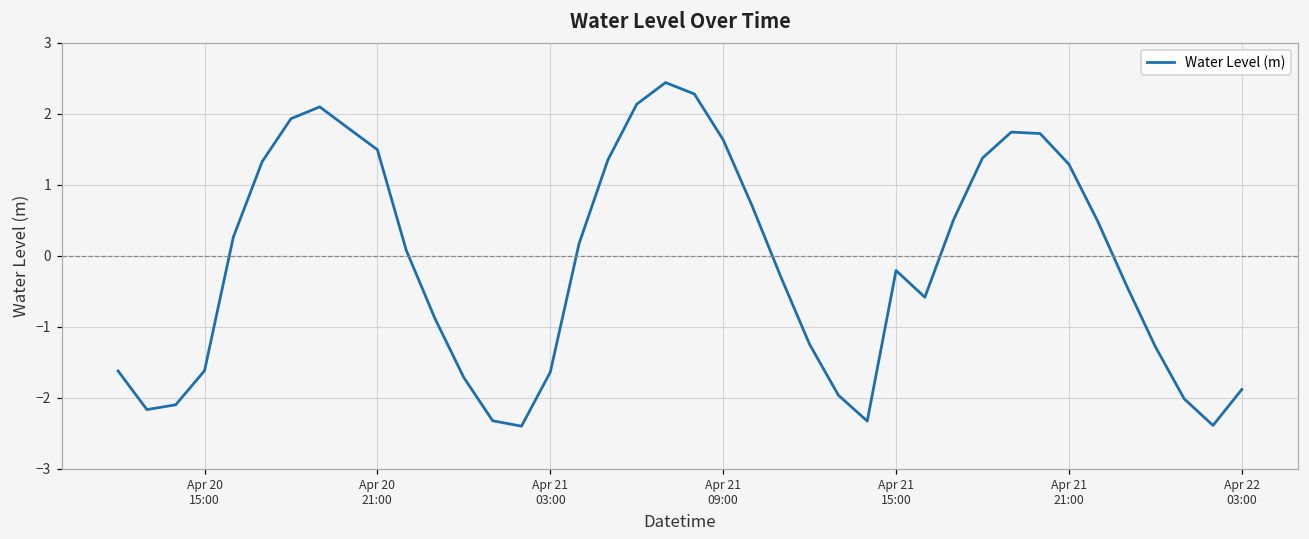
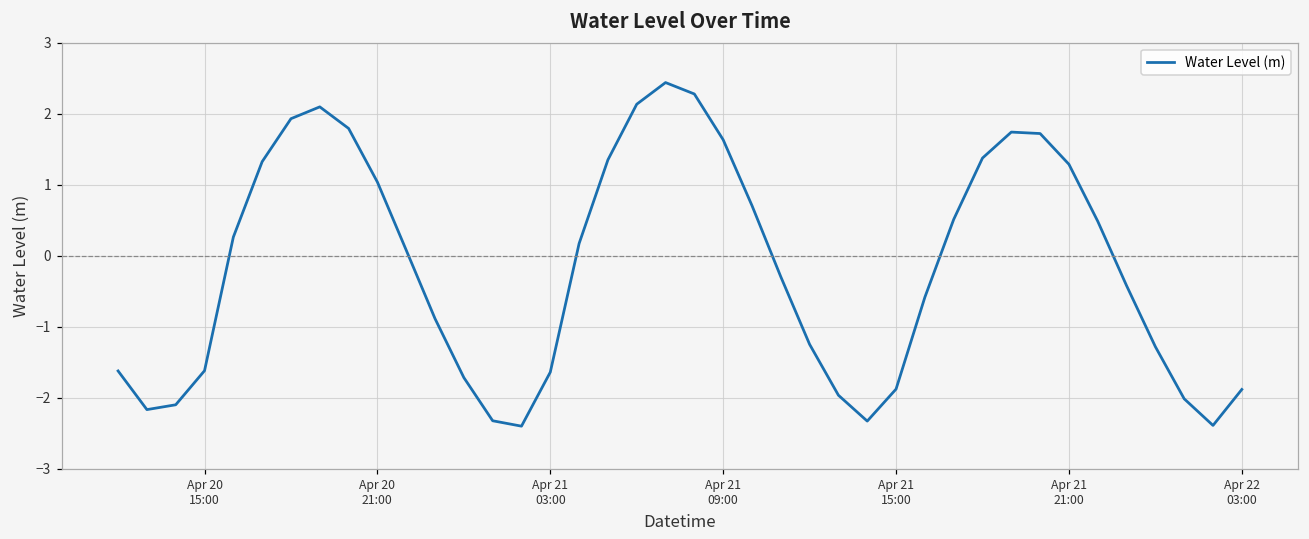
Apr 20 21:00: 1.5 -> 1.0
Apr 21 15:00: -0.2 -> -1.9
